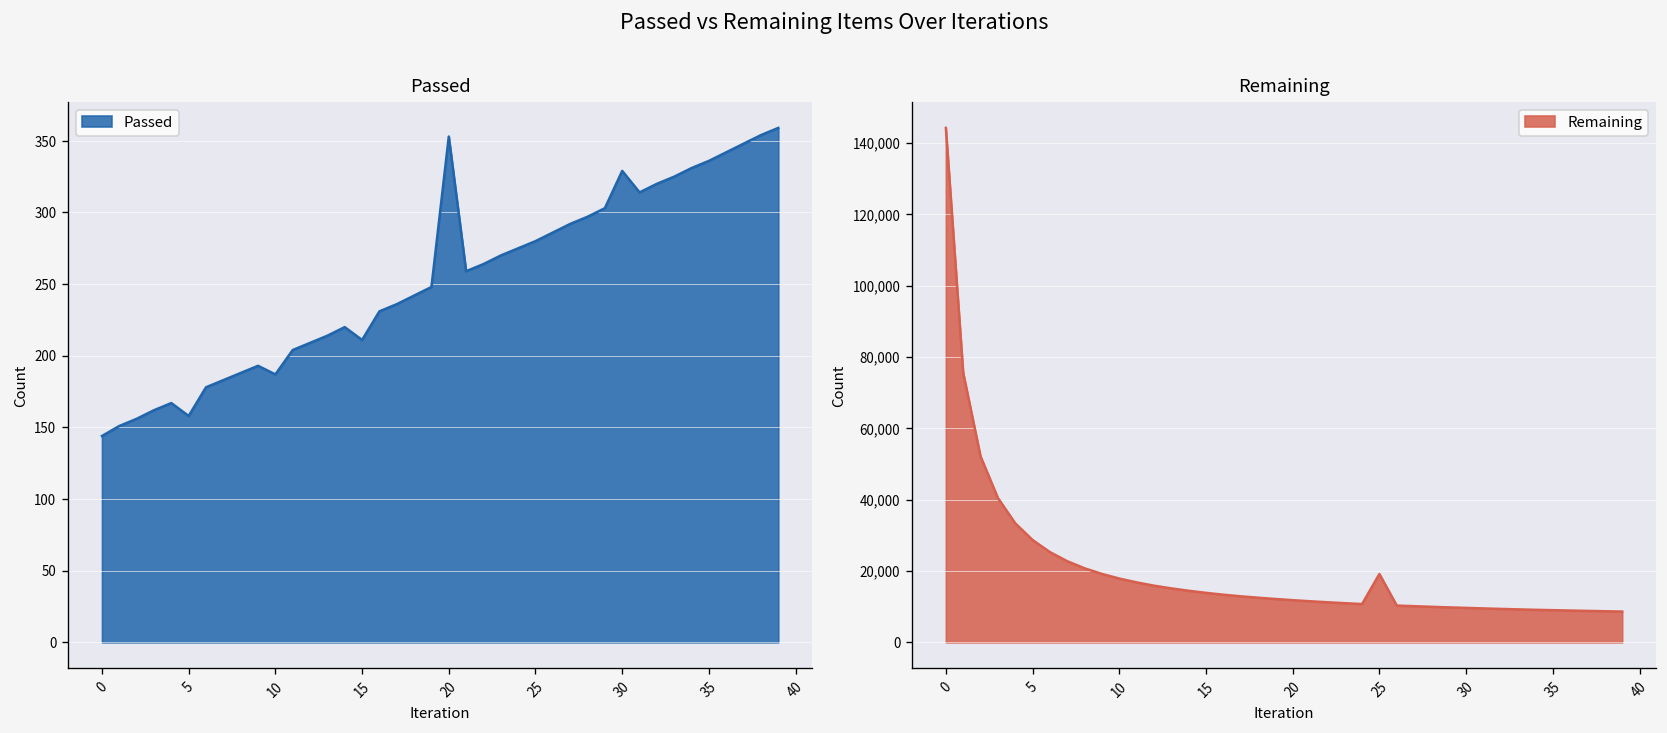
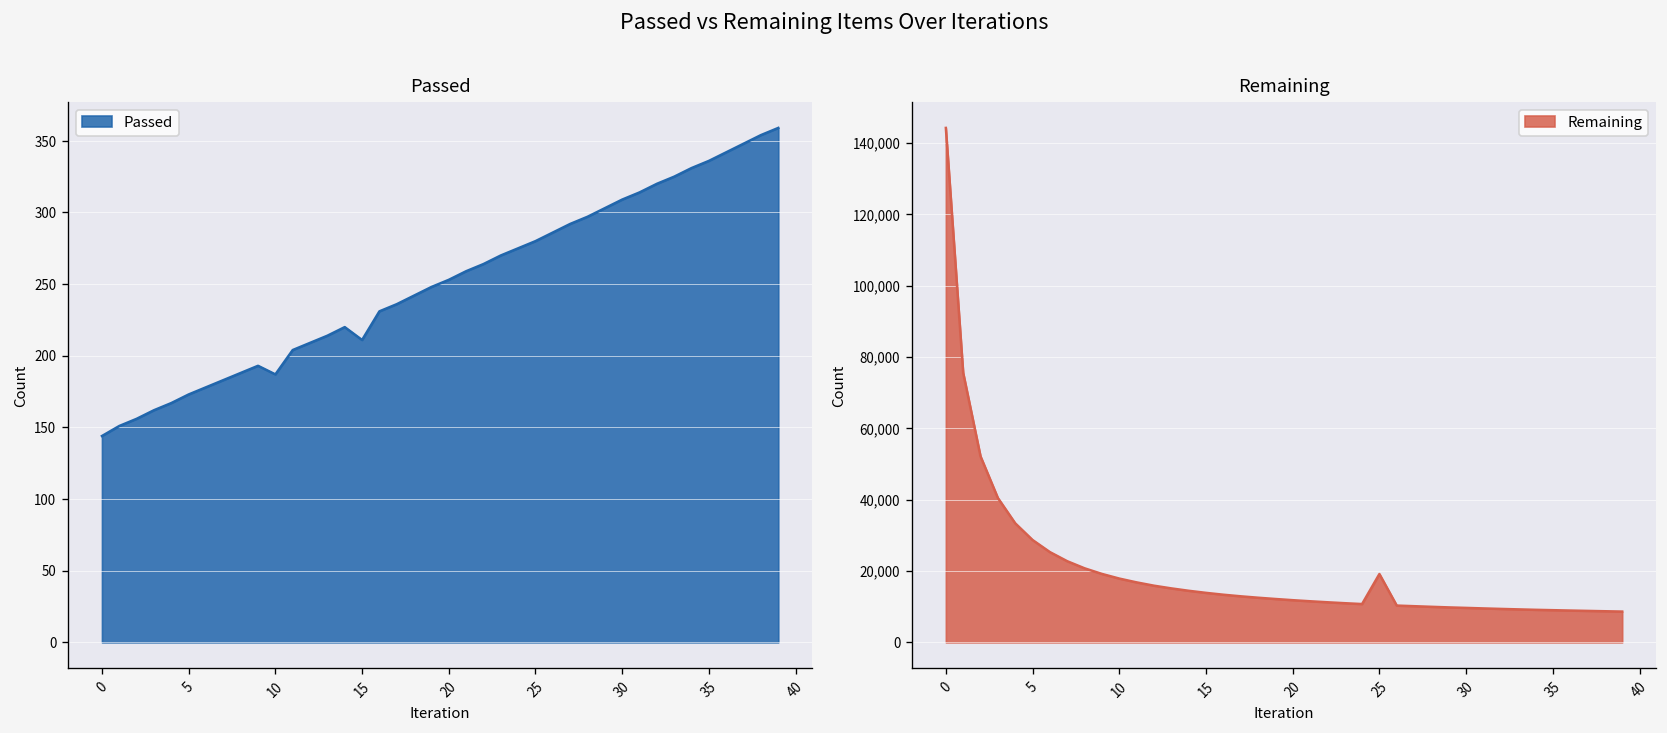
Passed, 5: 158 -> 173
Passed, 20: 353 -> 253
Passed, 30: 329 -> 309
